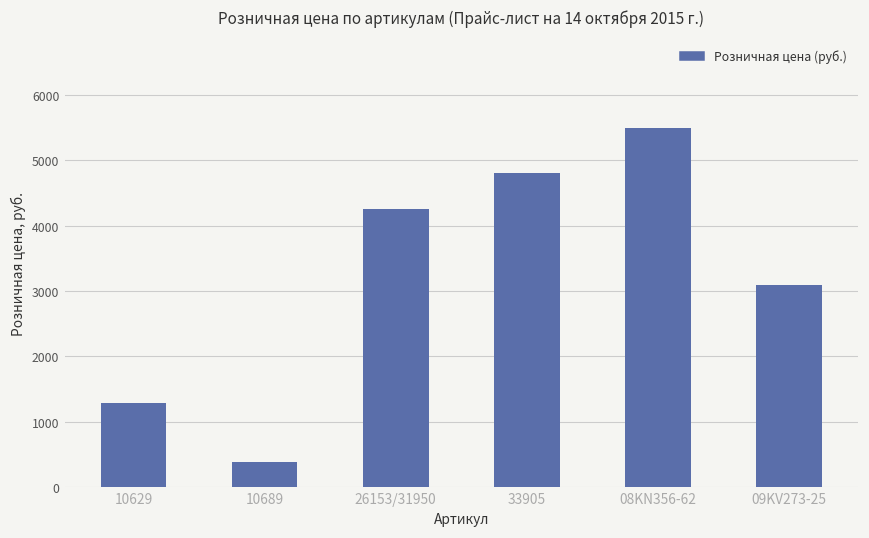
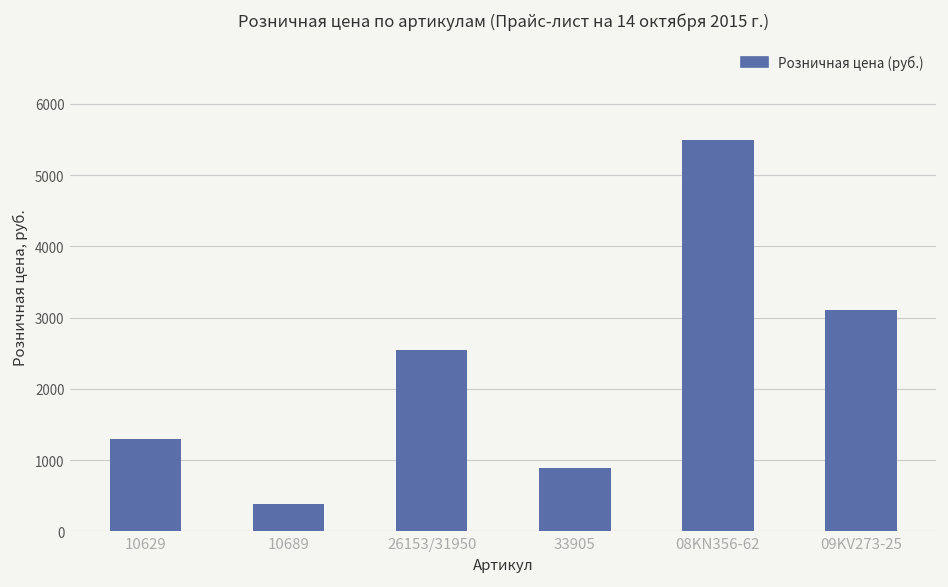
26153/31950: 4300 -> 2600
33905: 4800 -> 900
